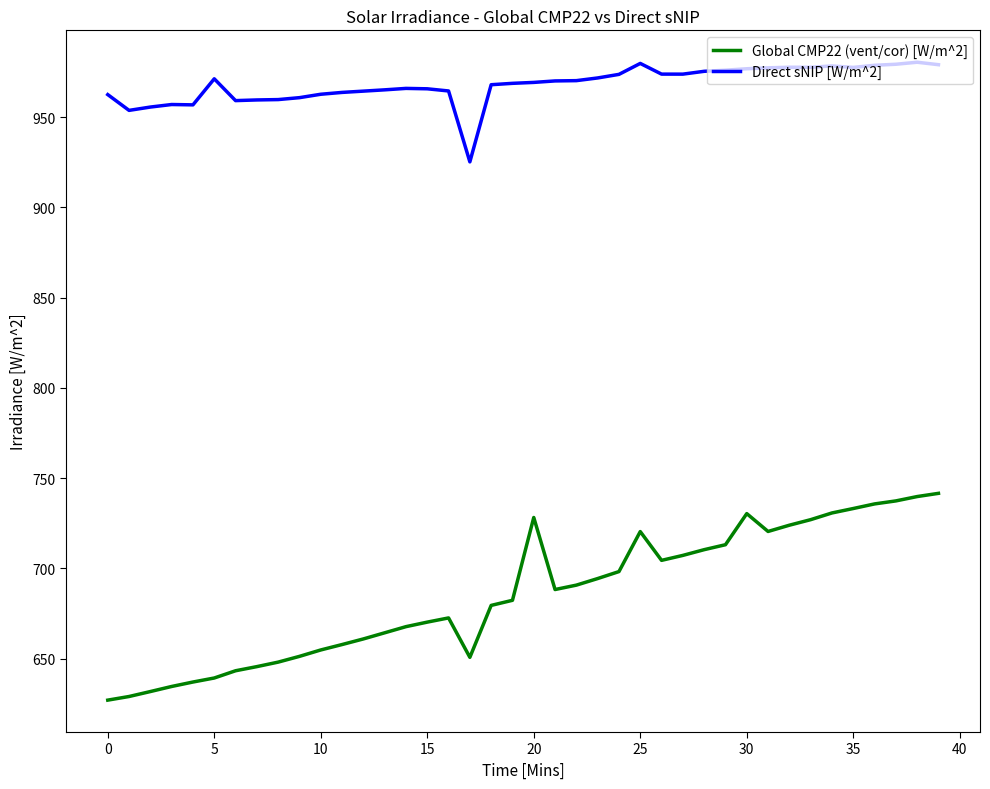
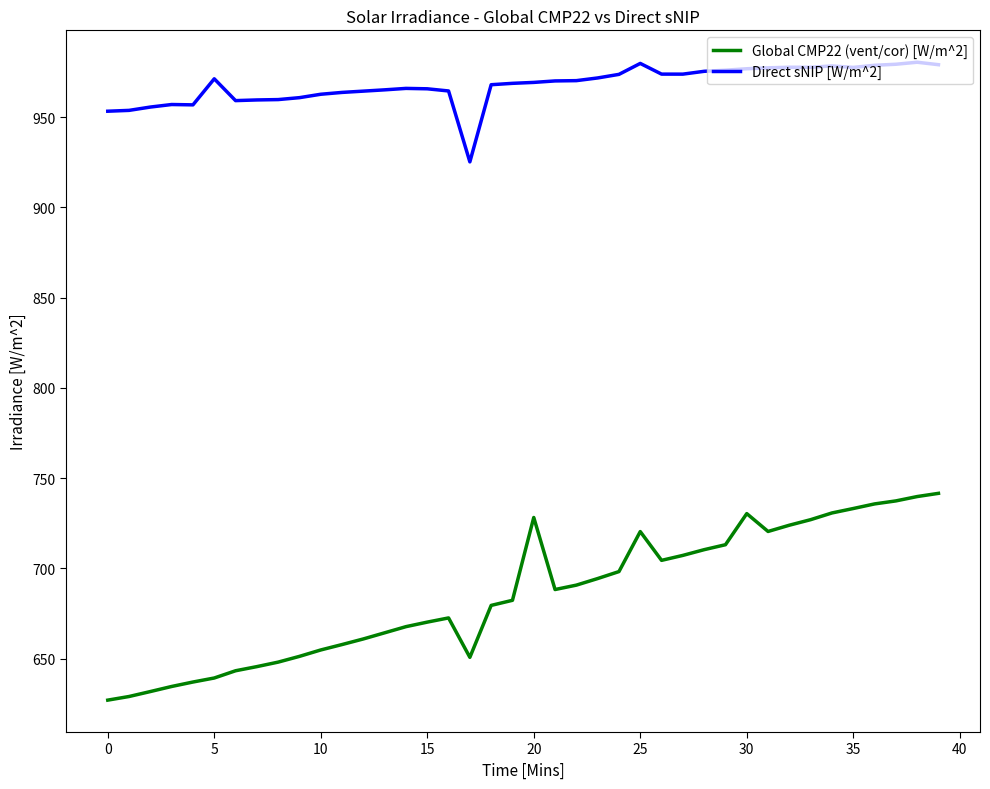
Direct sNIP [W/m^2], 0: 963 -> 953
